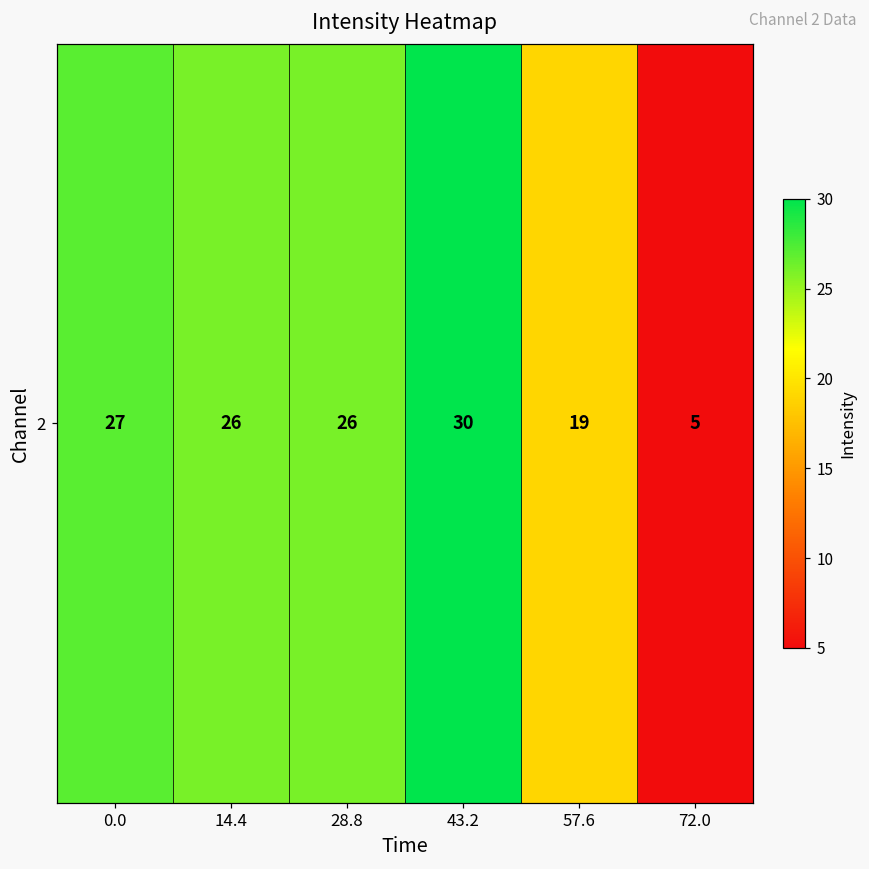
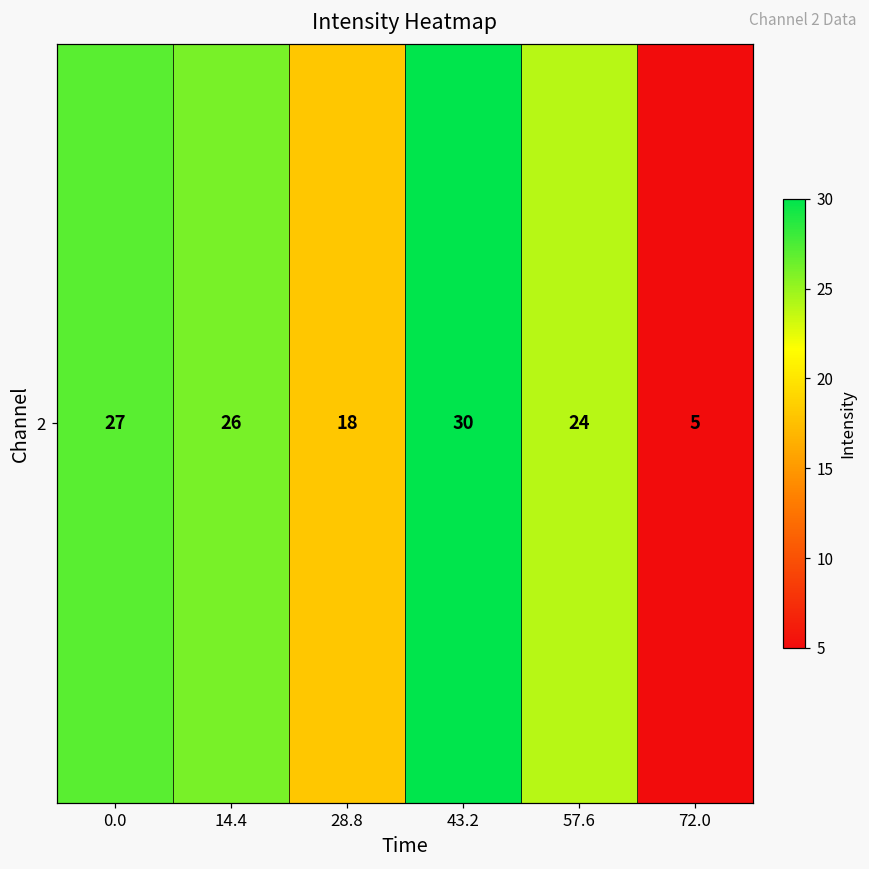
2, 28.8: 26 -> 18
2, 57.6: 19 -> 24
